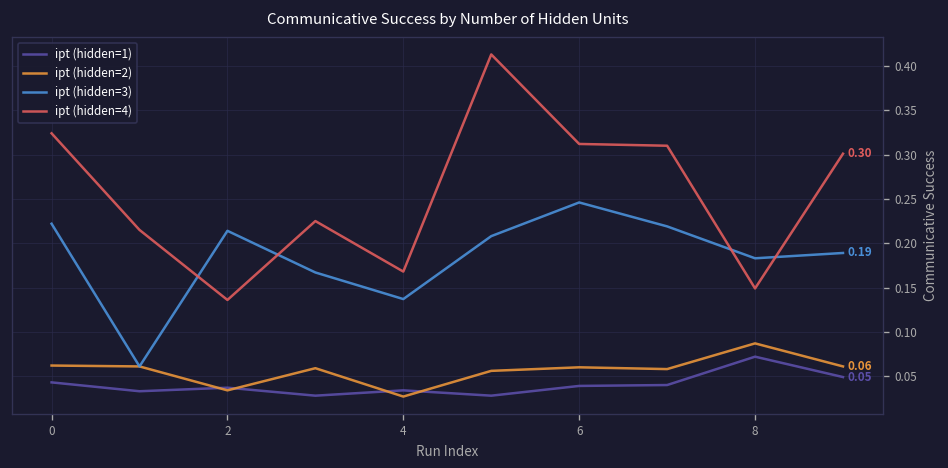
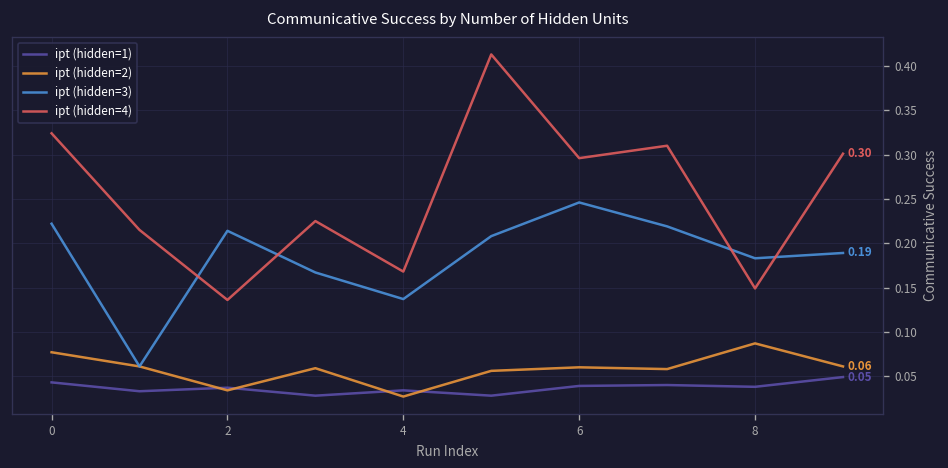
ipt (hidden=2), 0: 0.06 -> 0.08
ipt (hidden=4), 6: 0.31 -> 0.30
ipt (hidden=1), 8: 0.07 -> 0.04
